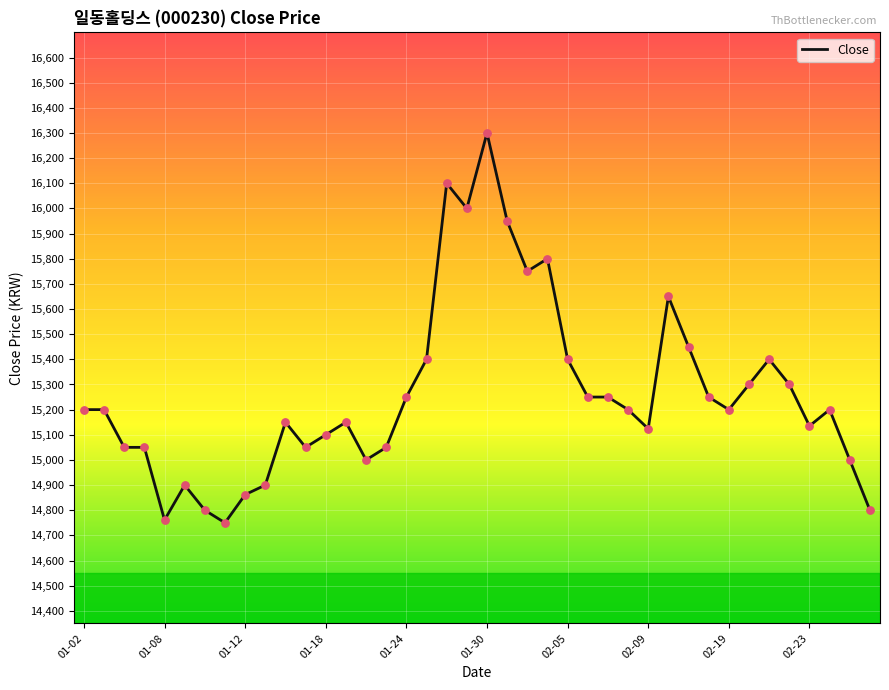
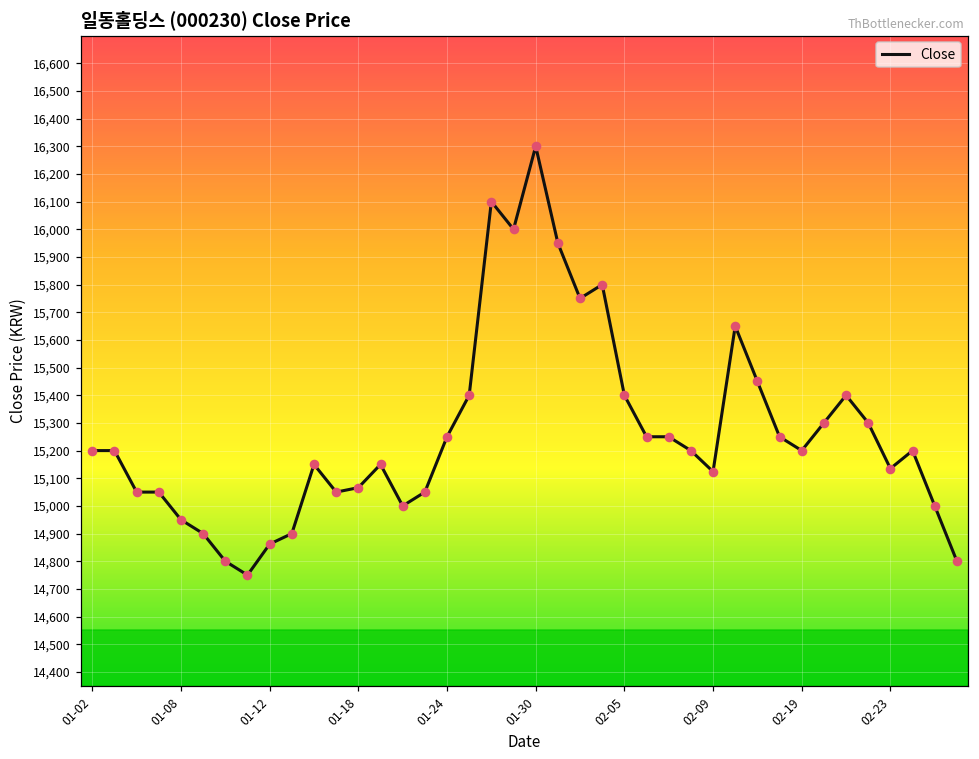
01-08: 14,760 -> 14,950
01-18: 15,100 -> 15,070
